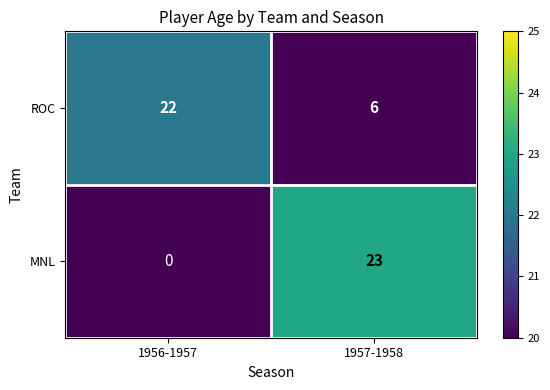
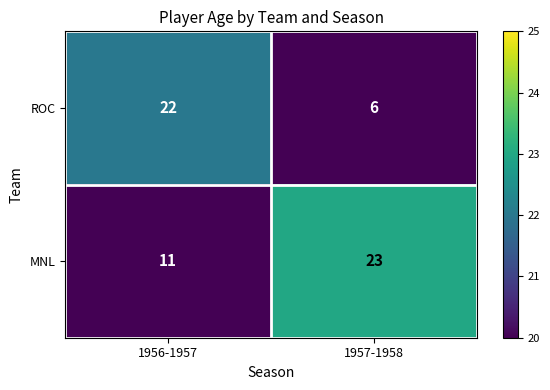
MNL, 1956-1957: 0 -> 11
